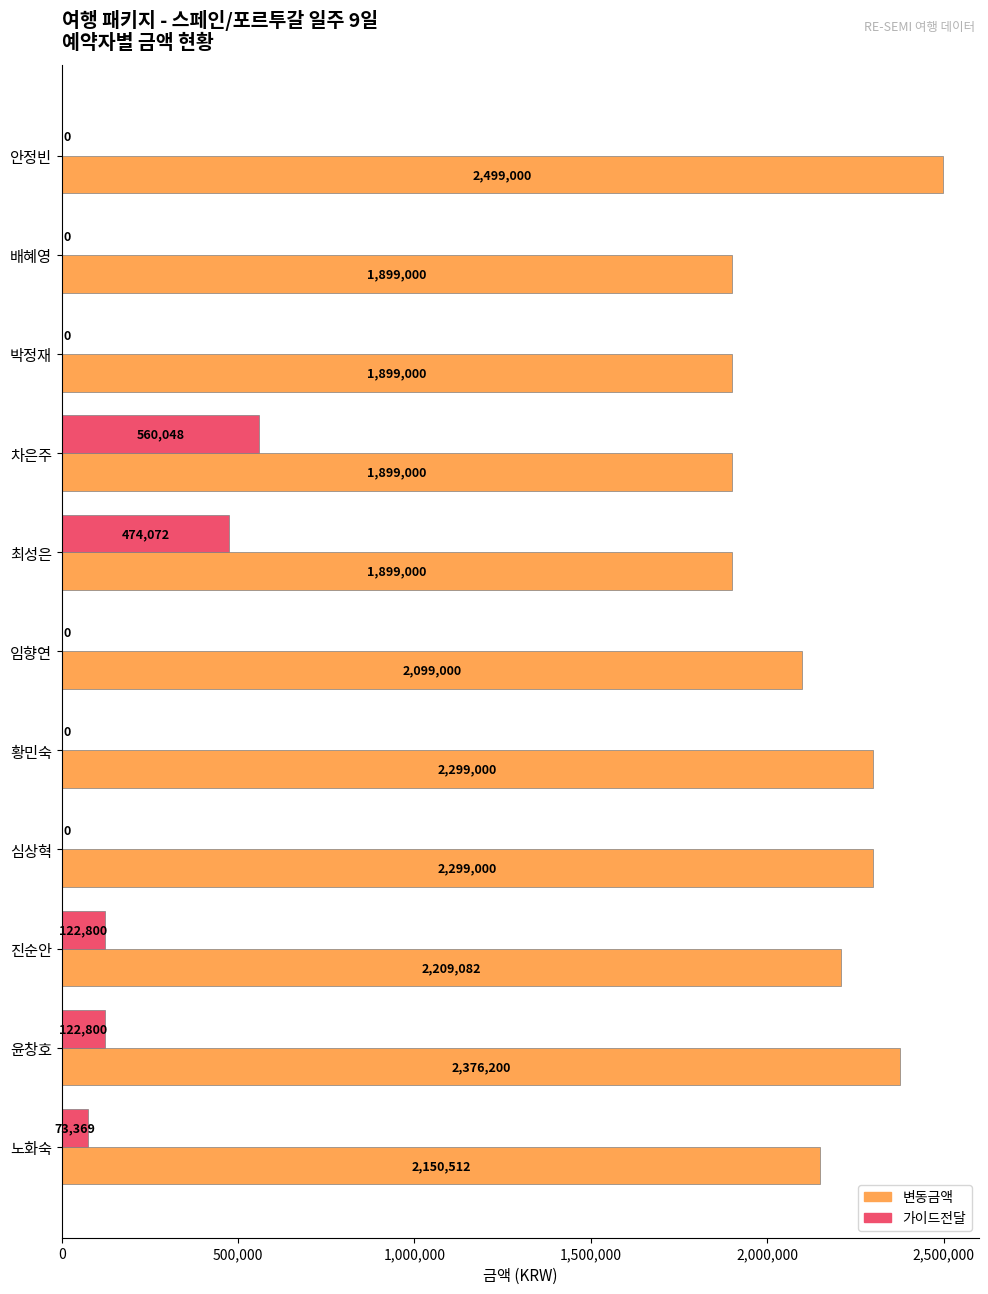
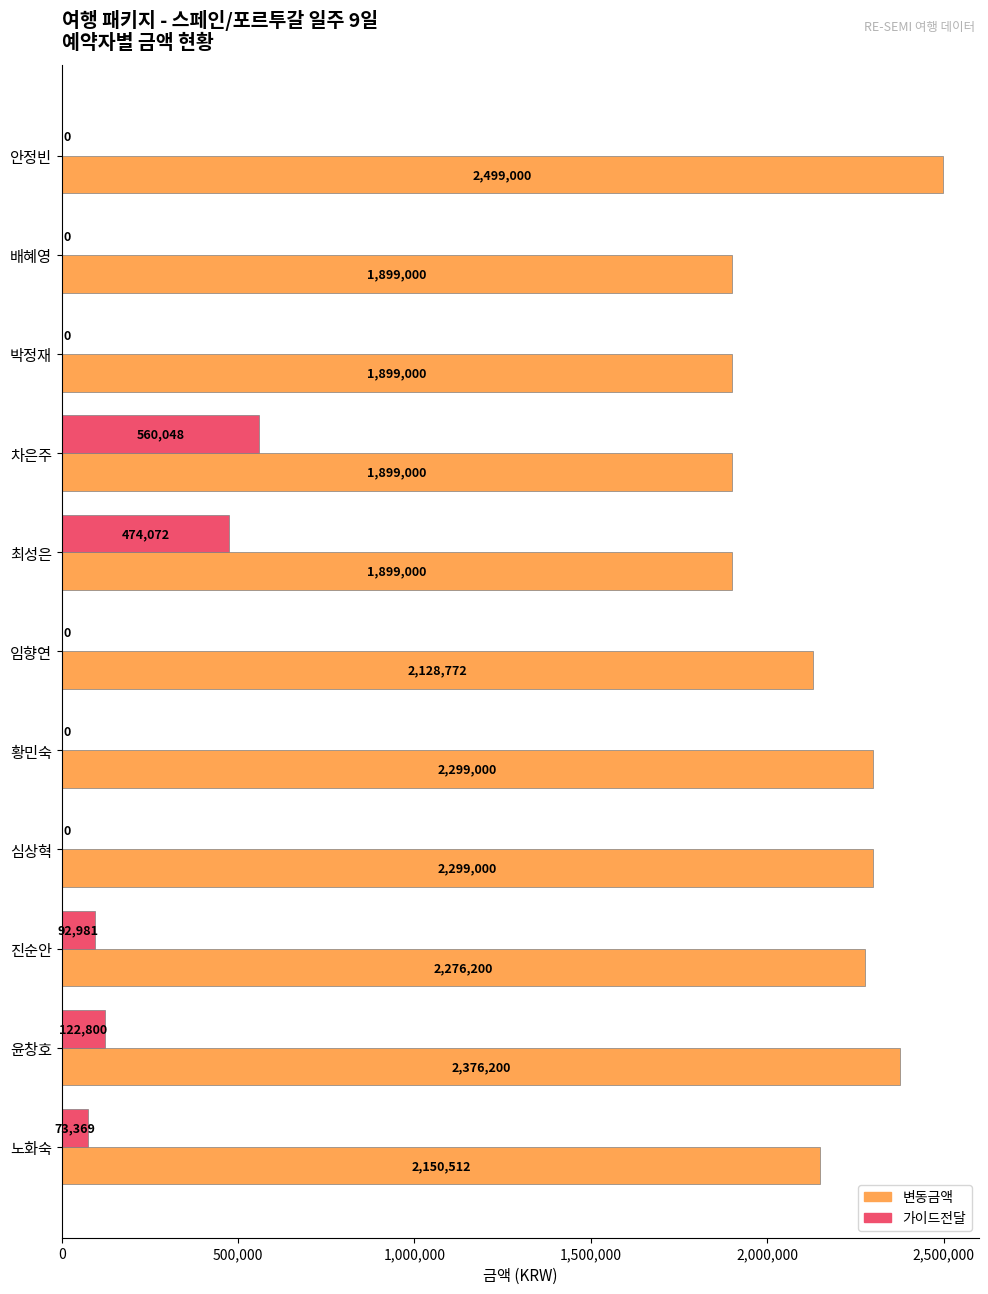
변동금액, 임향연: 2,099,000 -> 2,128,772
가이드전달, 진순안: 122,800 -> 92,981
변동금액, 진순안: 2,209,082 -> 2,276,200
